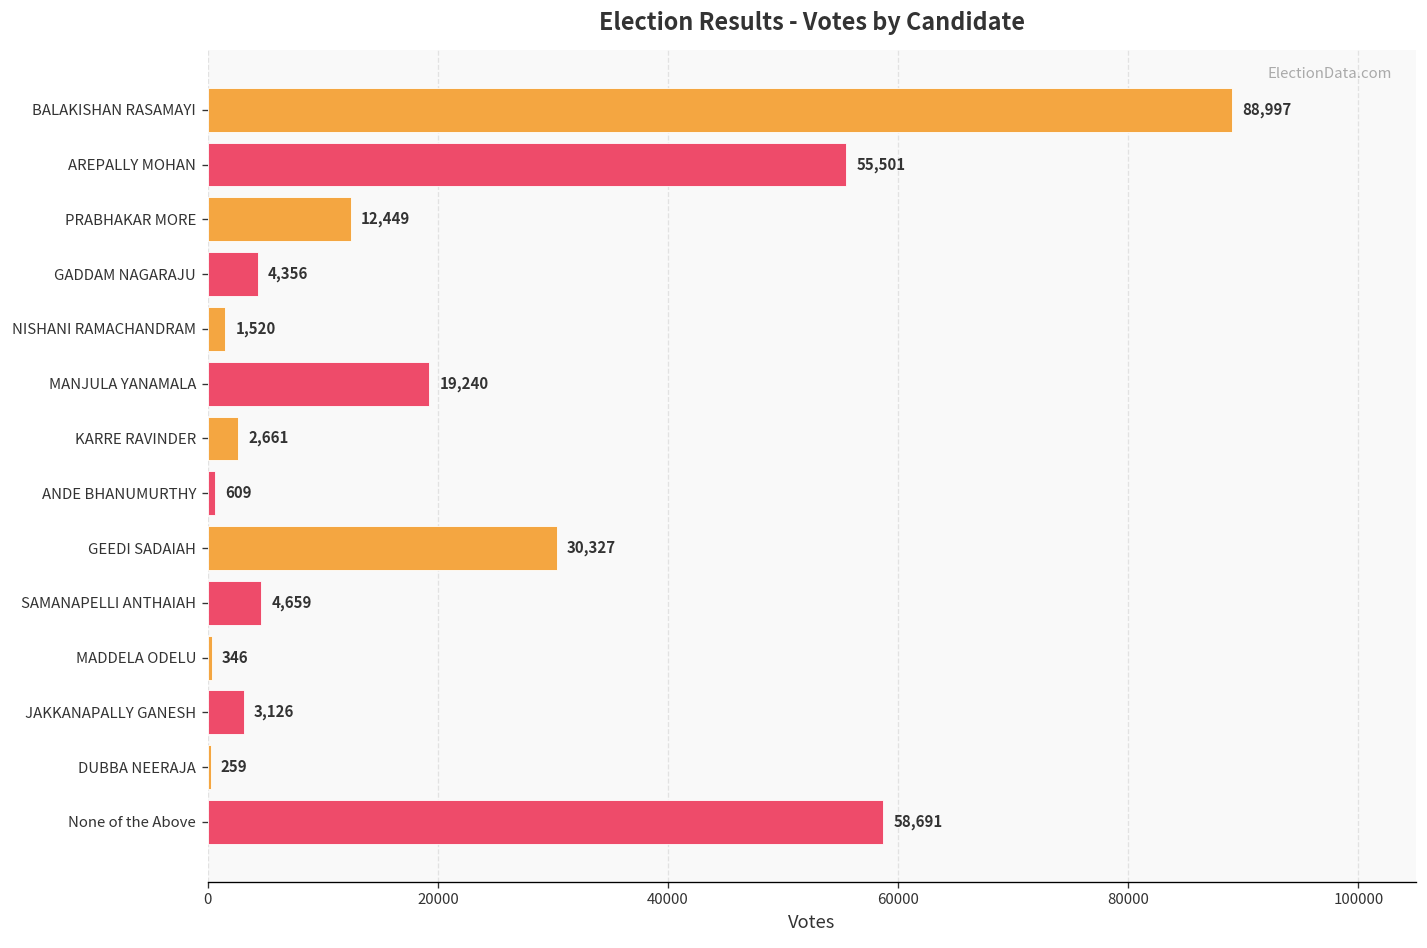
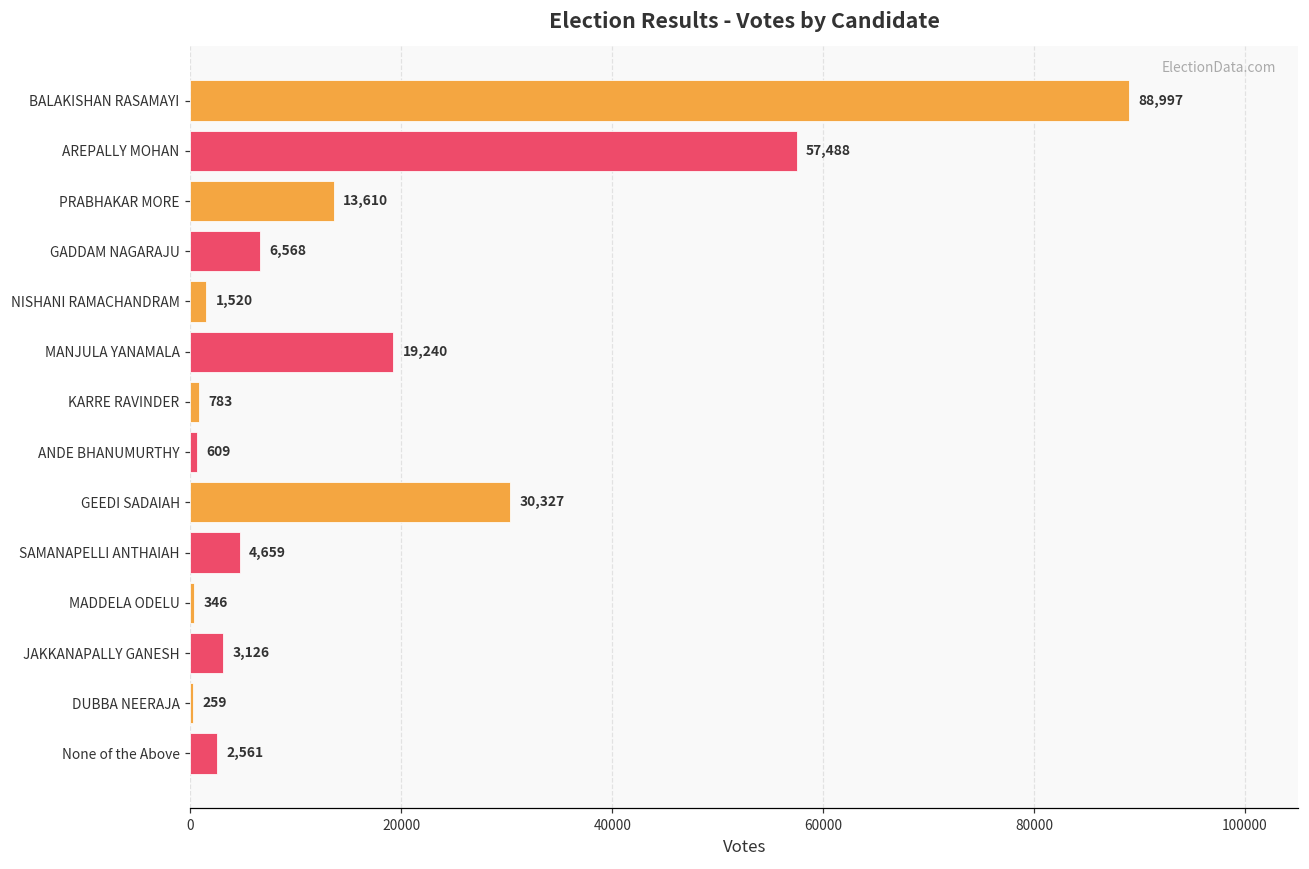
AREPALLY MOHAN: 55,501 -> 57,488
PRABHAKAR MORE: 12,449 -> 13,610
GADDAM NAGARAJU: 4,356 -> 6,568
KARRE RAVINDER: 2,661 -> 783
None of the Above: 58,691 -> 2,561
